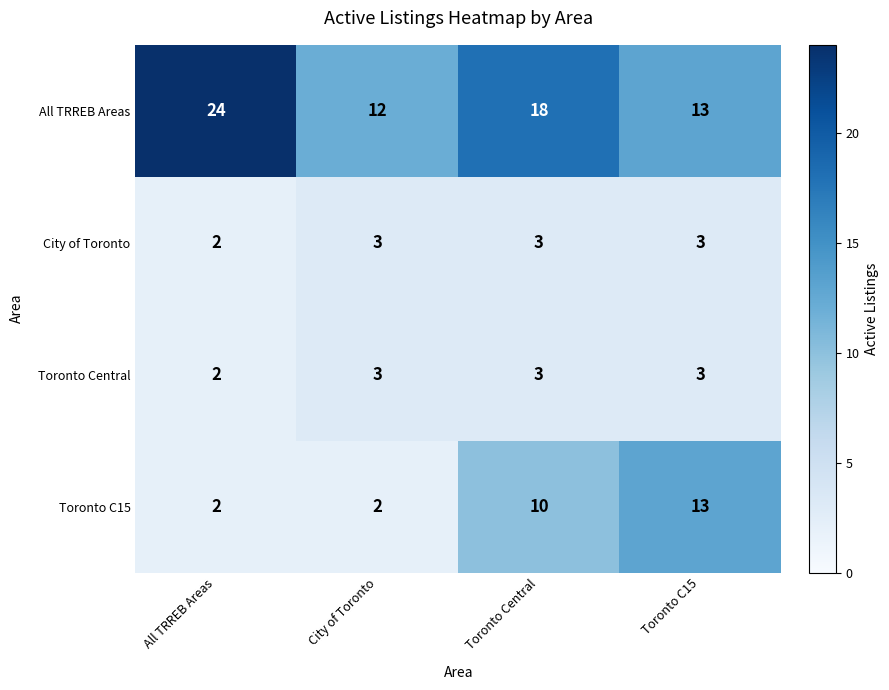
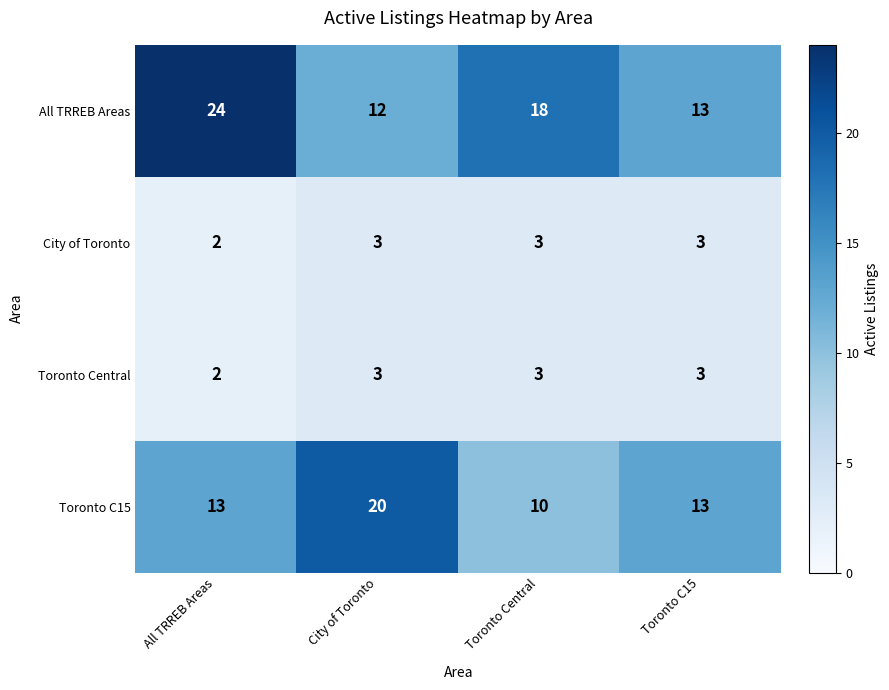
Toronto C15, All TRREB Areas: 2 -> 13
Toronto C15, City of Toronto: 2 -> 20
